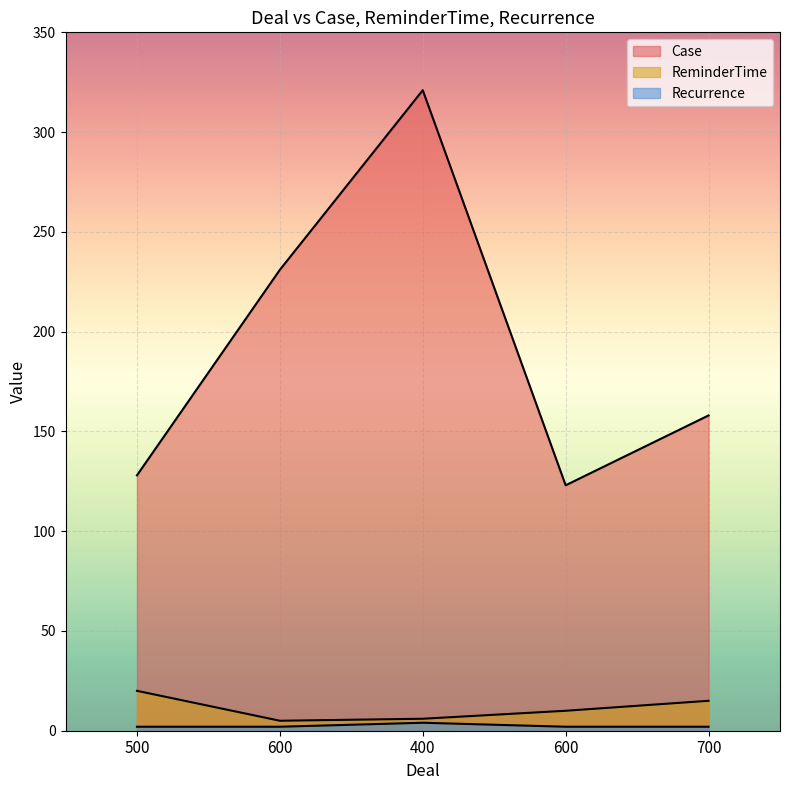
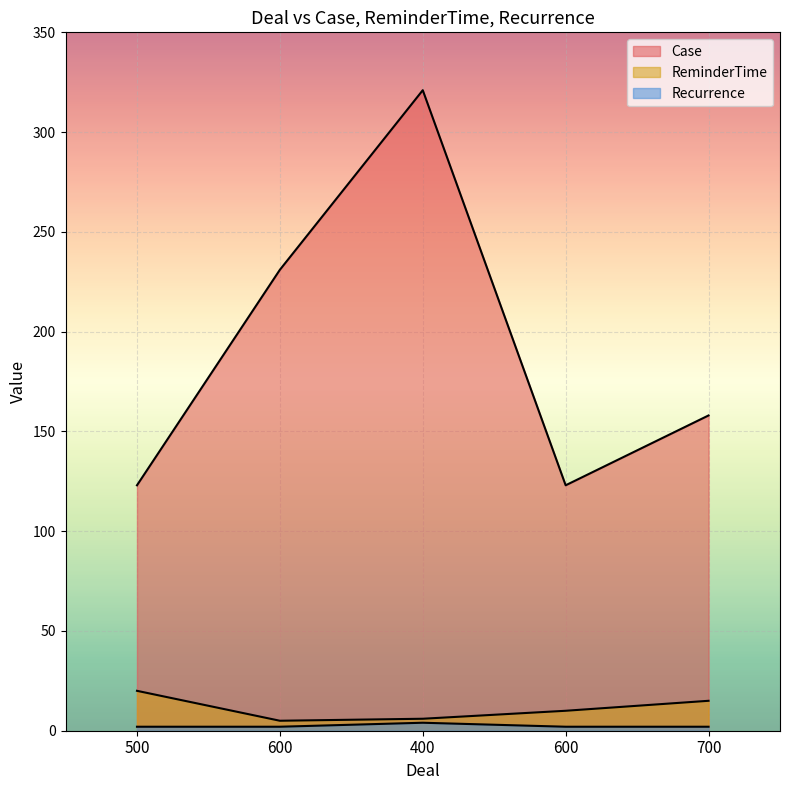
Case, 500: 128 -> 123
